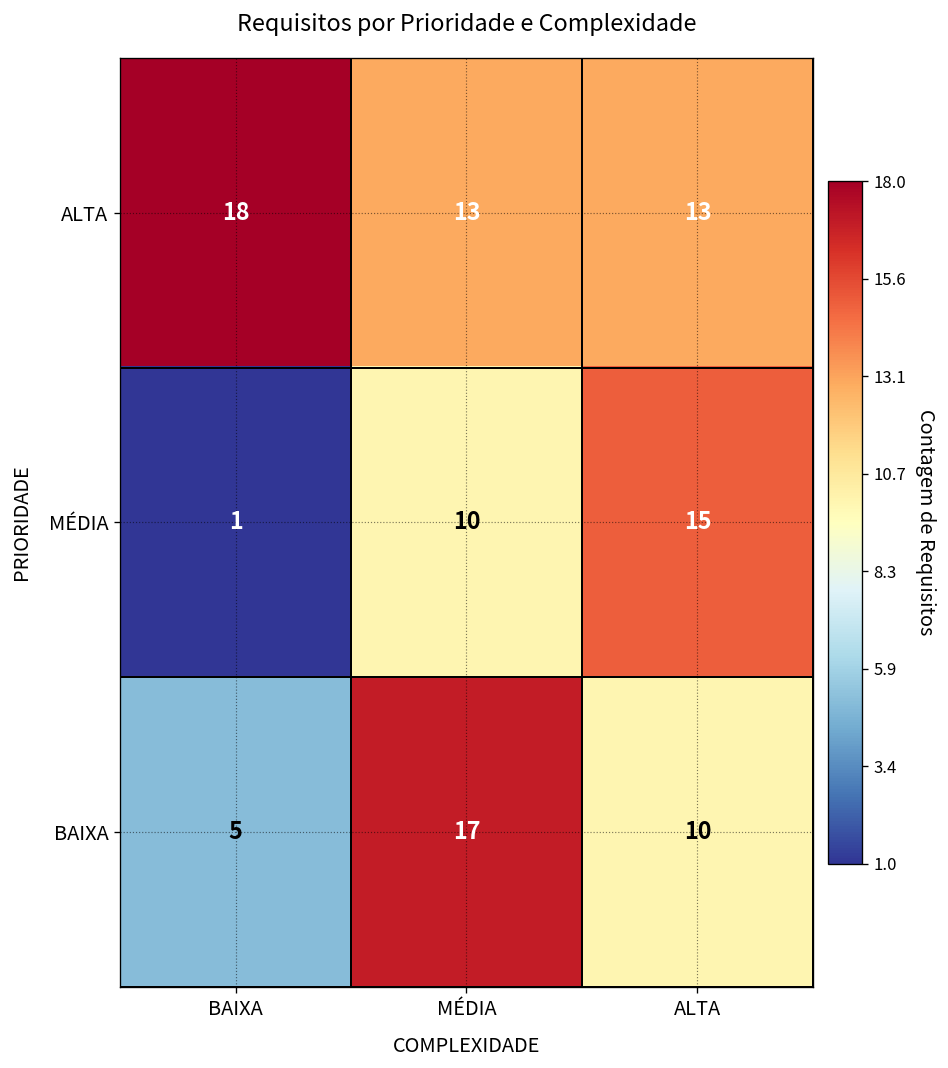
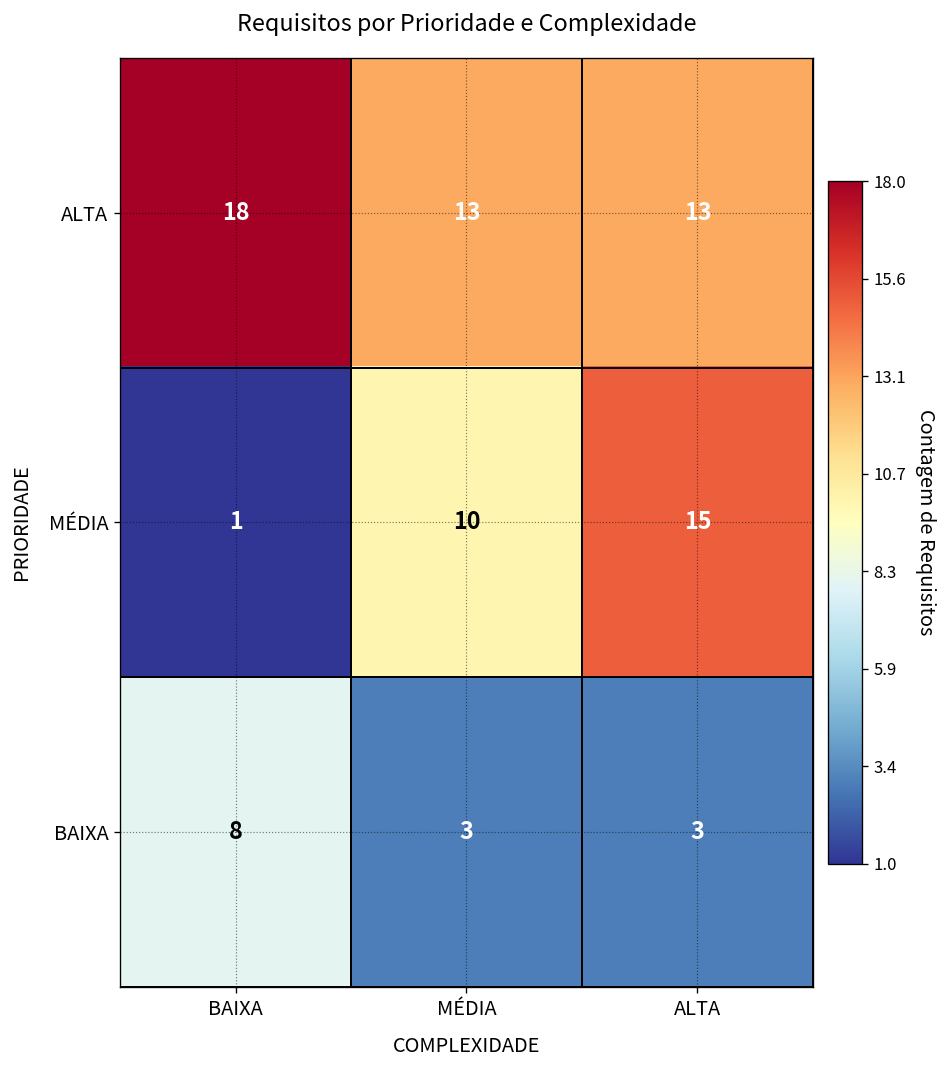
BAIXA, BAIXA: 5 -> 8
BAIXA, MÉDIA: 17 -> 3
BAIXA, ALTA: 10 -> 3
